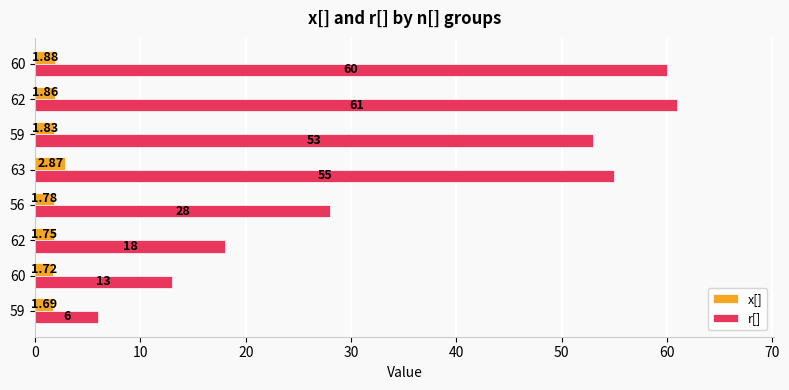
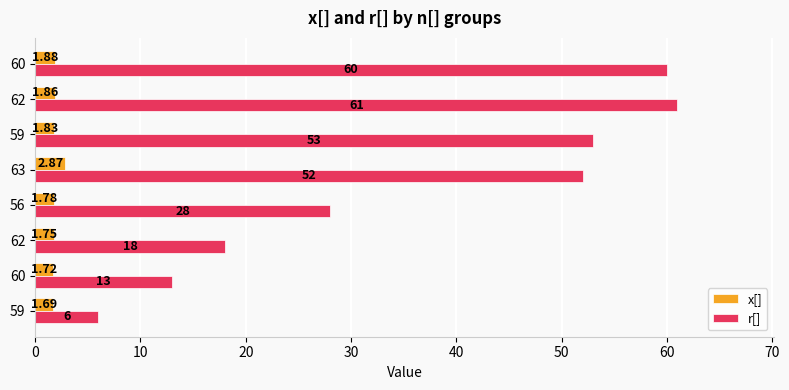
r[], 63: 55 -> 52
